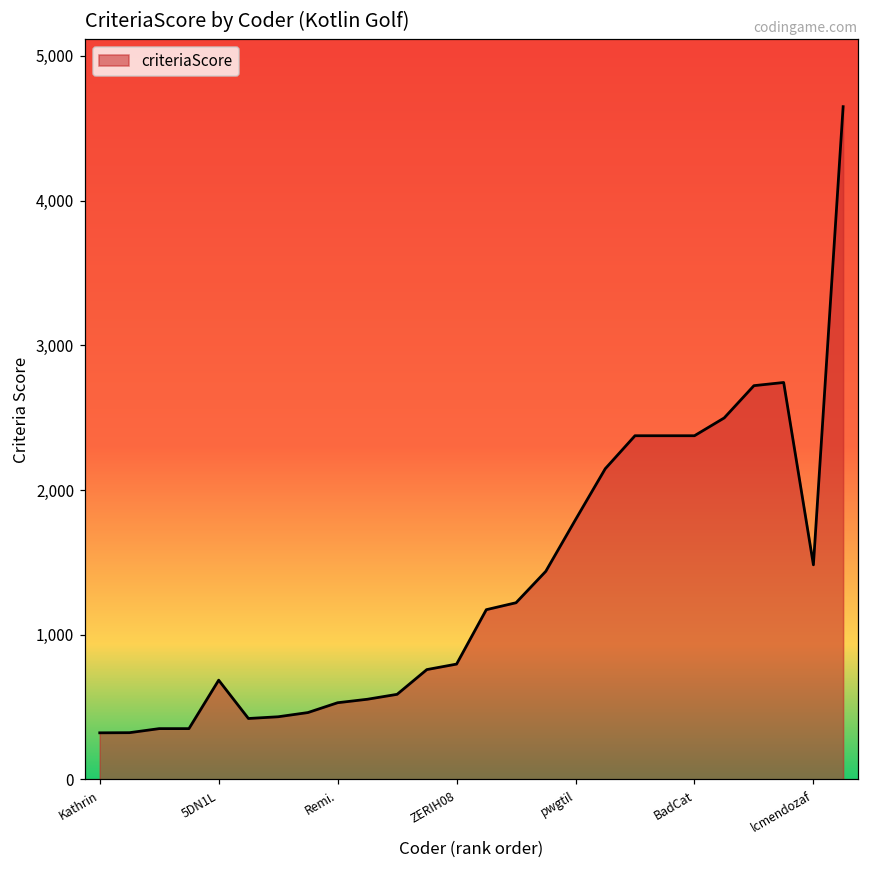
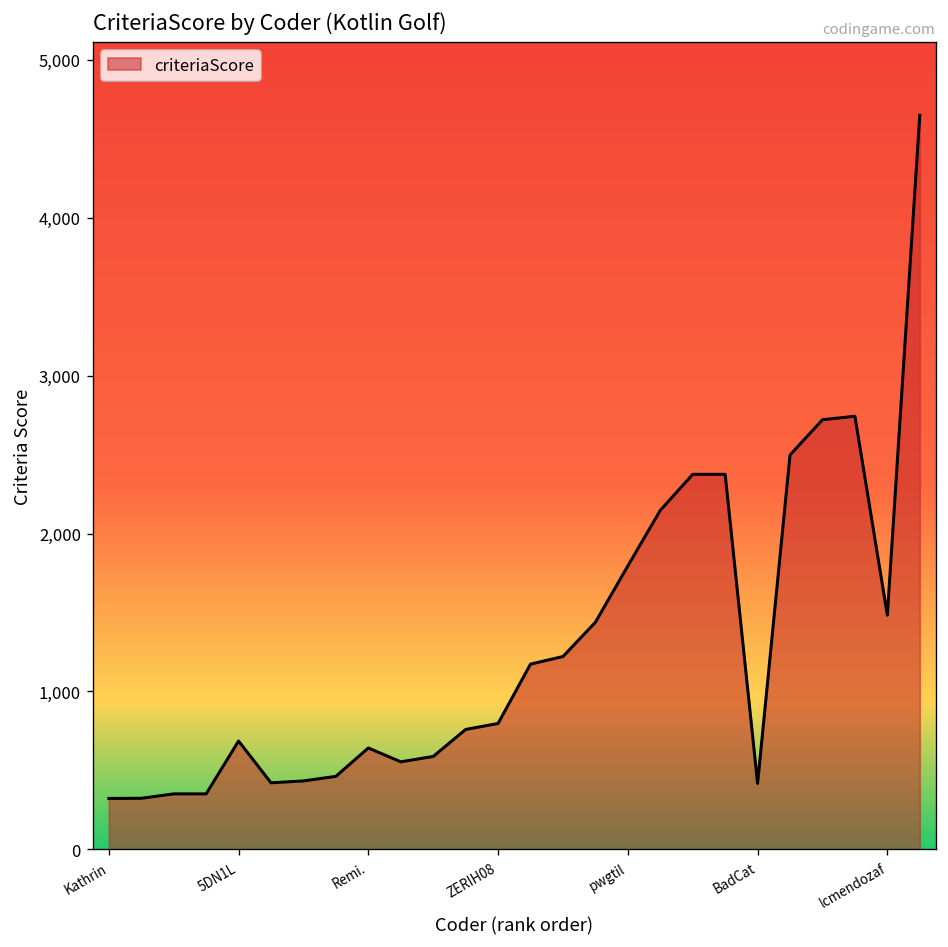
Remi.: 530 -> 640
BadCat: 2,380 -> 420
